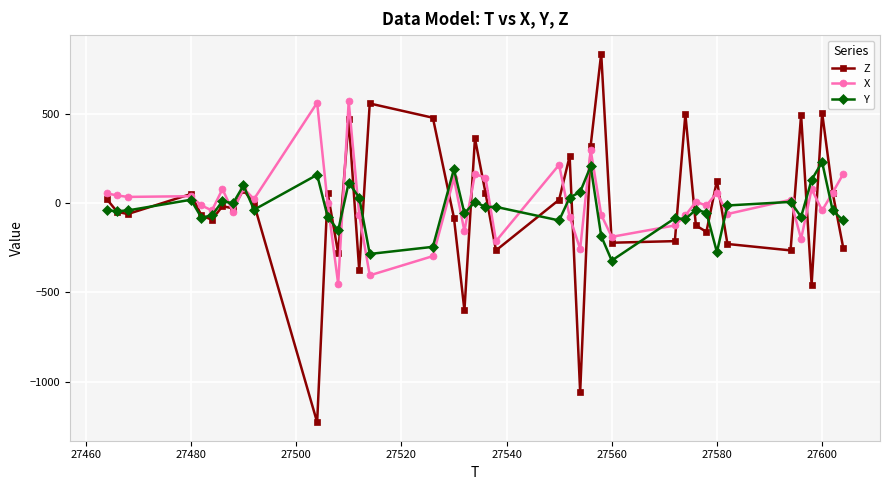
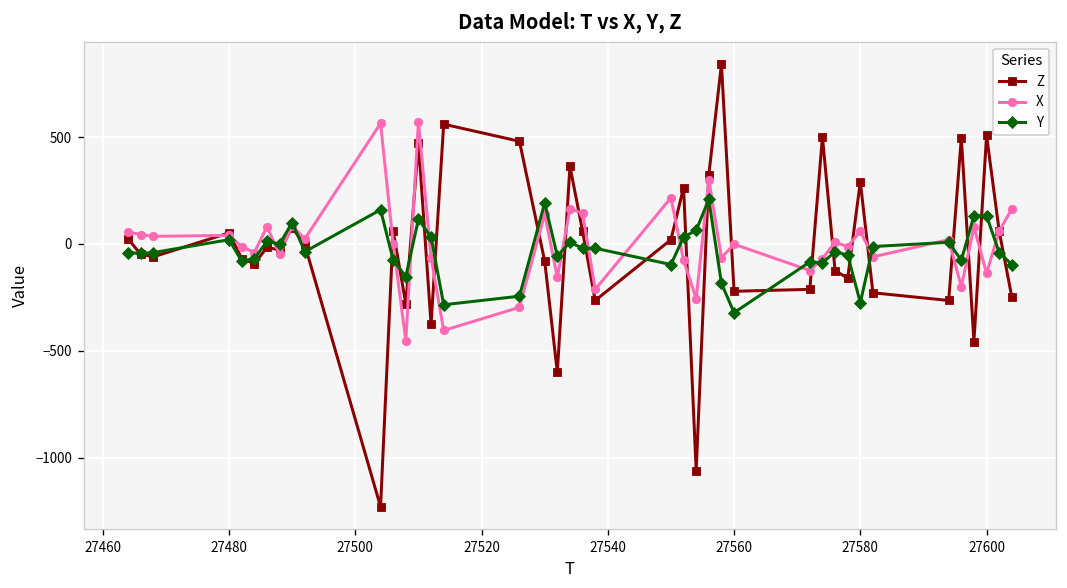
X, 27560: -190 -> 0
Z, 27580: 130 -> 290
X, 27600: -40 -> -140
Y, 27600: 230 -> 130
